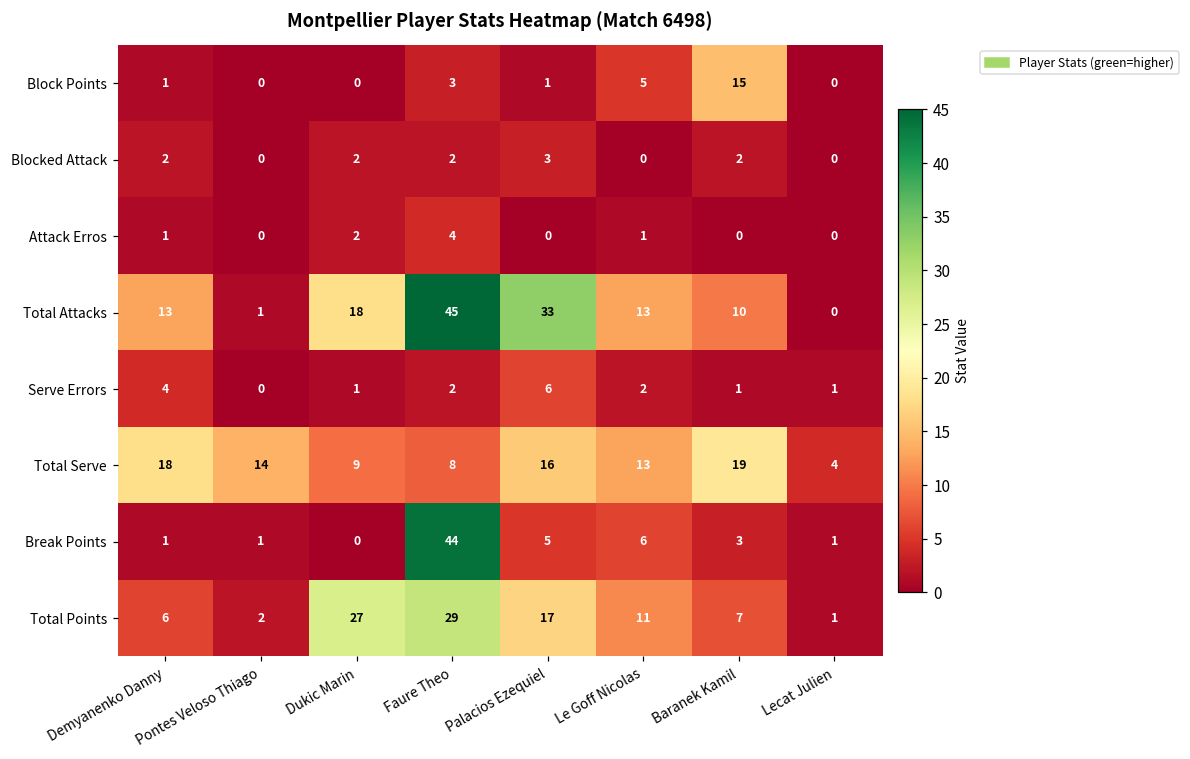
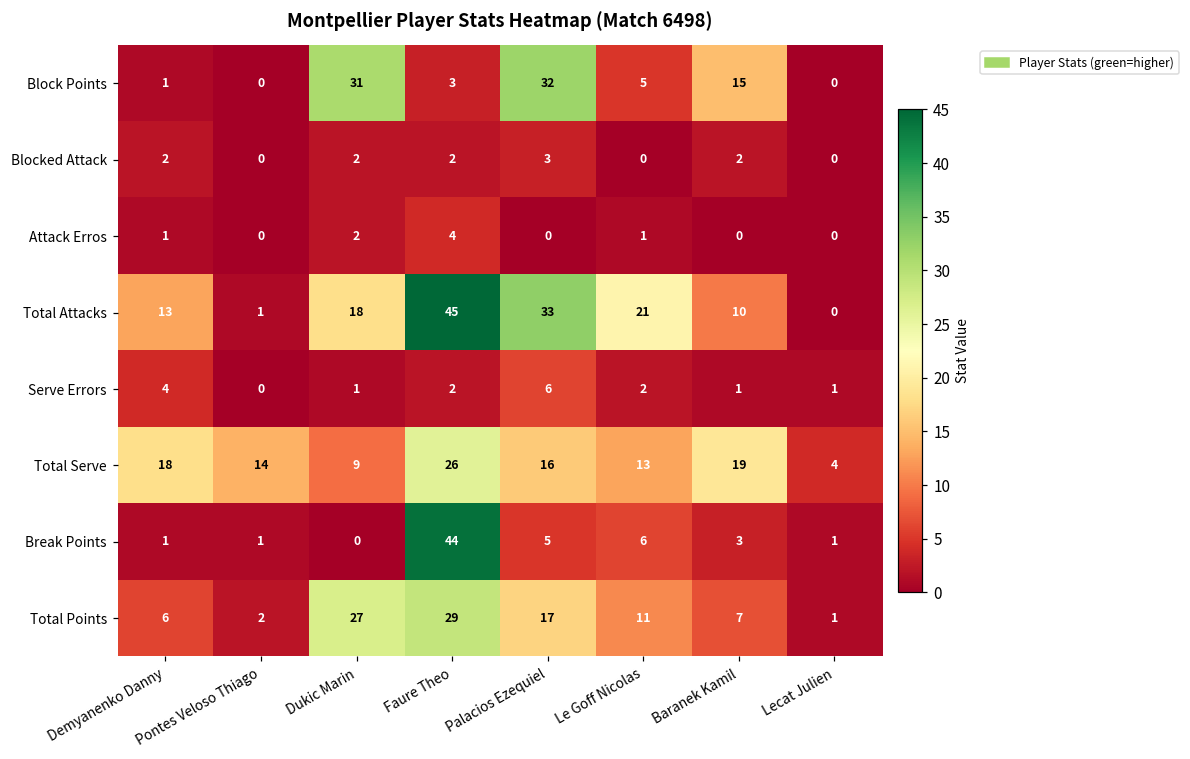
Block Points, Dukic Marin: 0 -> 31
Block Points, Palacios Ezequiel: 1 -> 32
Total Attacks, Le Goff Nicolas: 13 -> 21
Total Serve, Faure Theo: 8 -> 26
